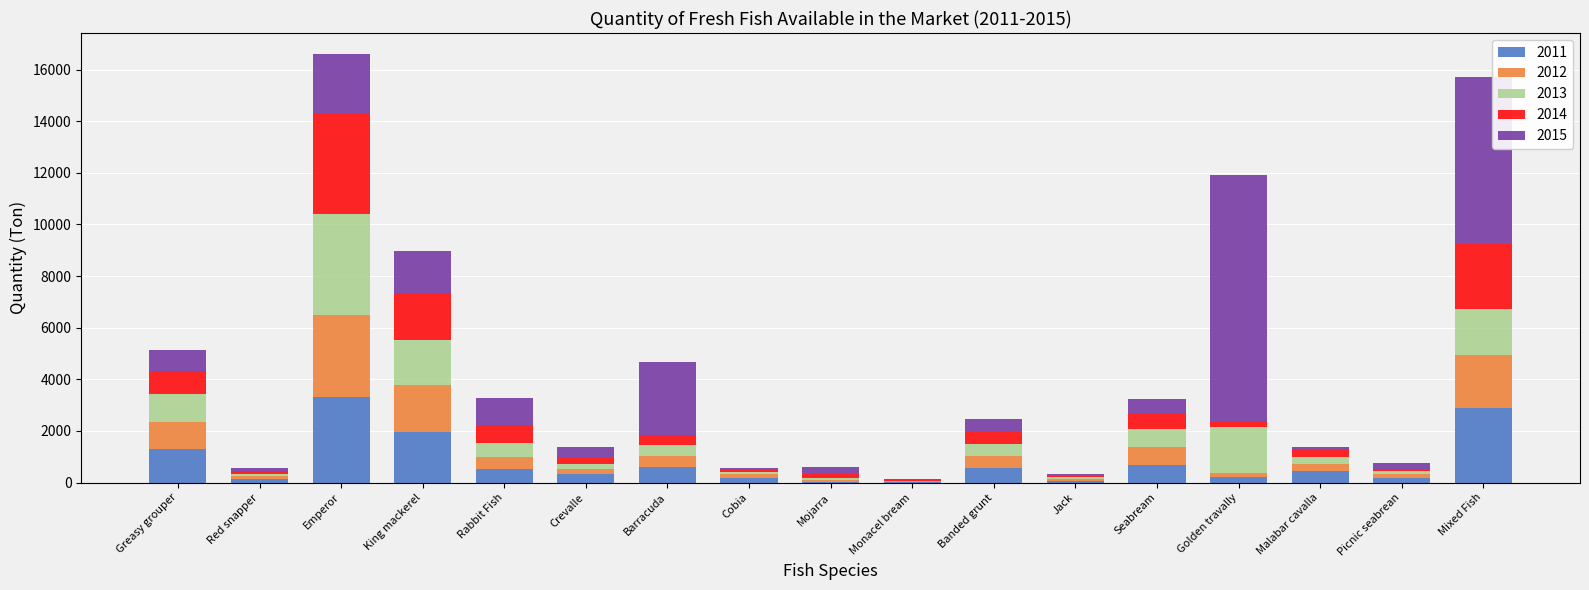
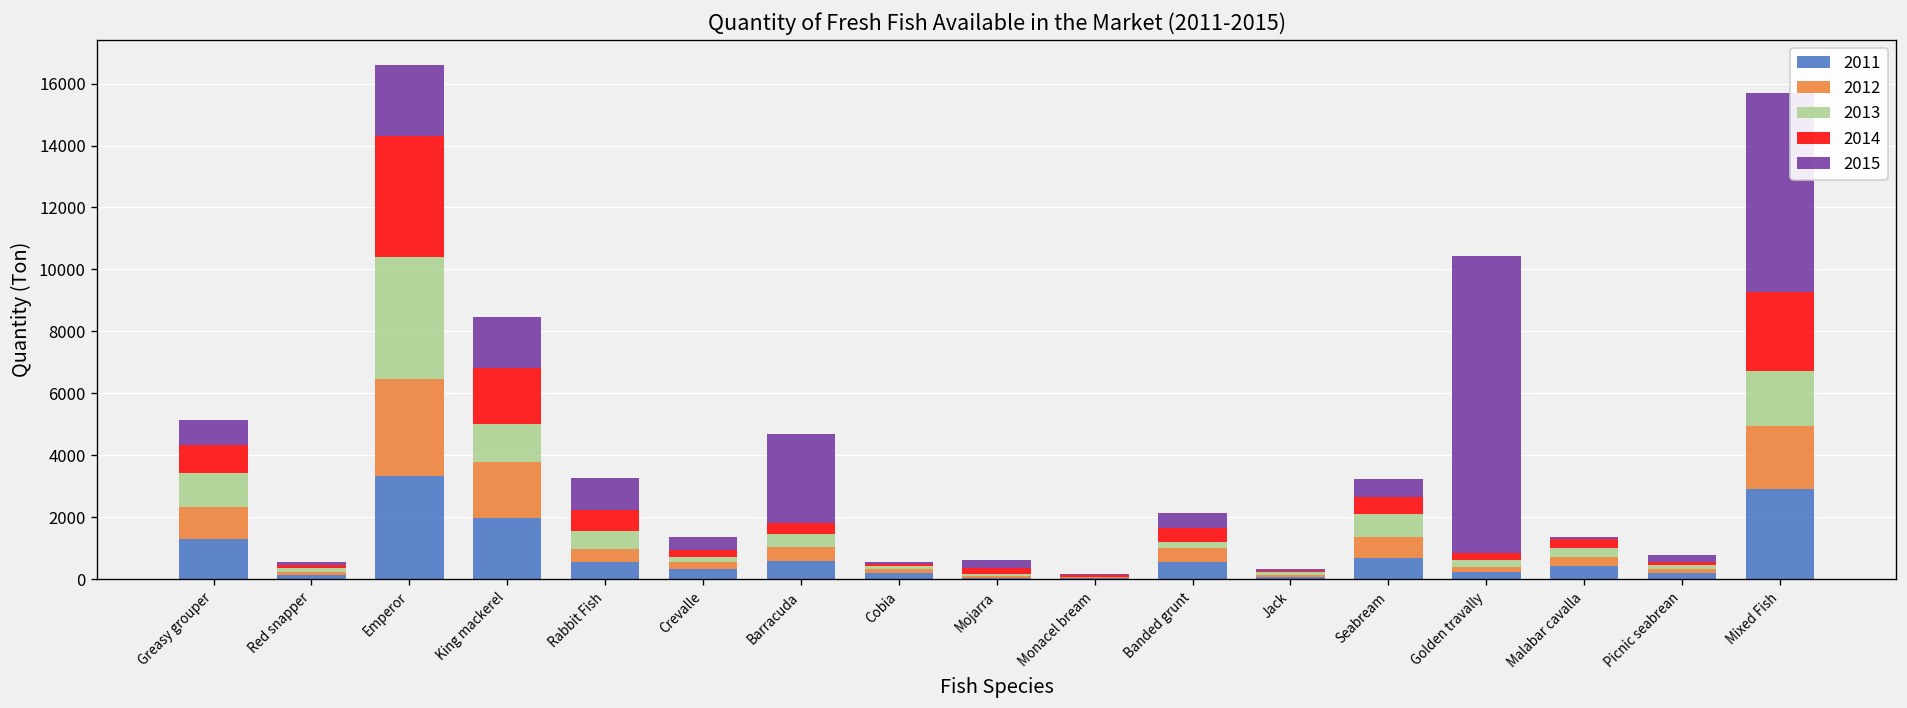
2013, King mackerel: 1700 -> 1200
2013, Banded grunt: 500 -> 200
2013, Golden travally: 1800 -> 300
